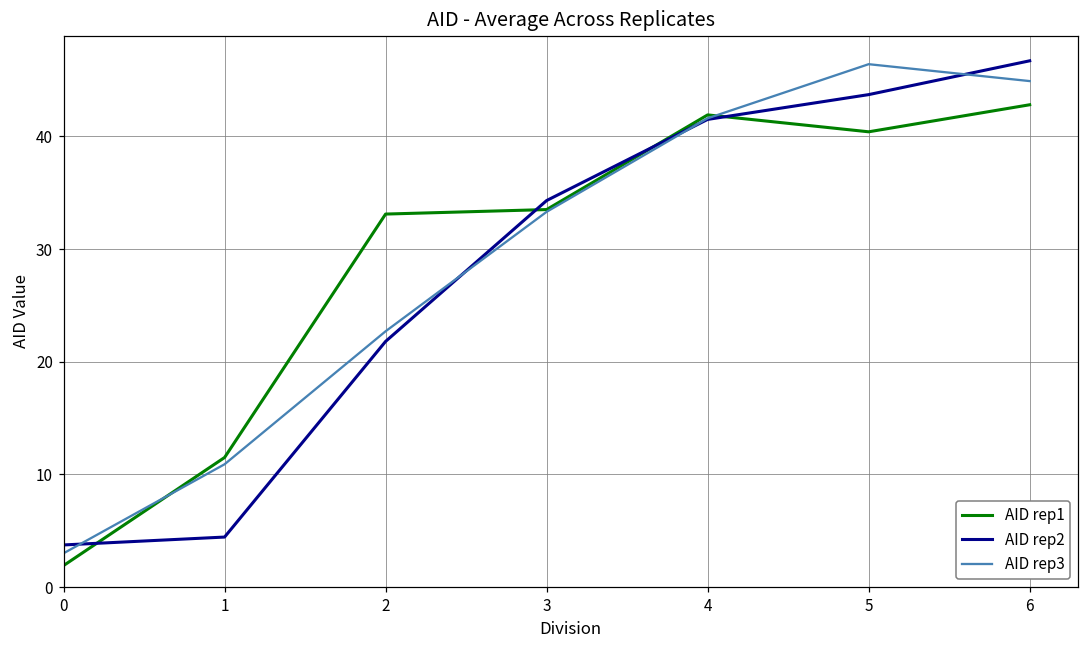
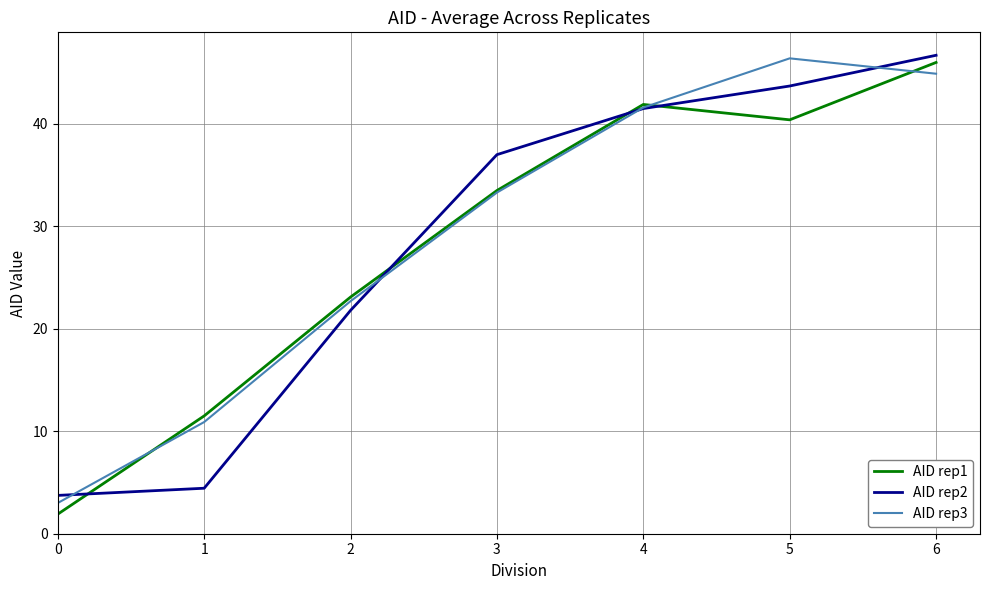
AID rep1, 2: 33.1 -> 23.1
AID rep2, 3: 34.3 -> 37.0
AID rep1, 6: 42.8 -> 46.0
